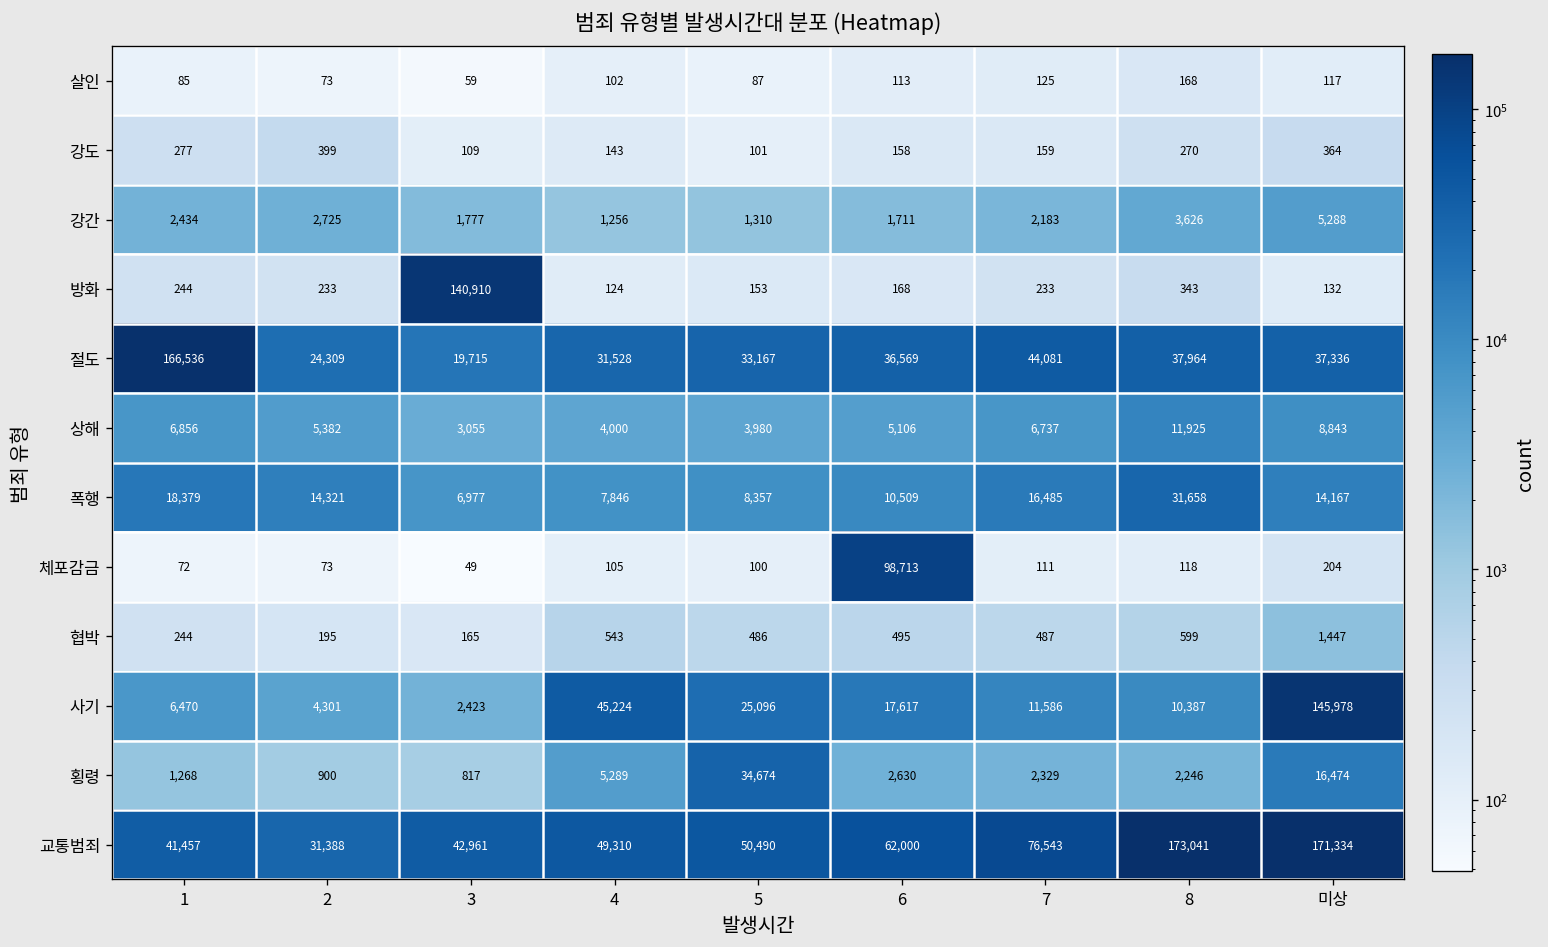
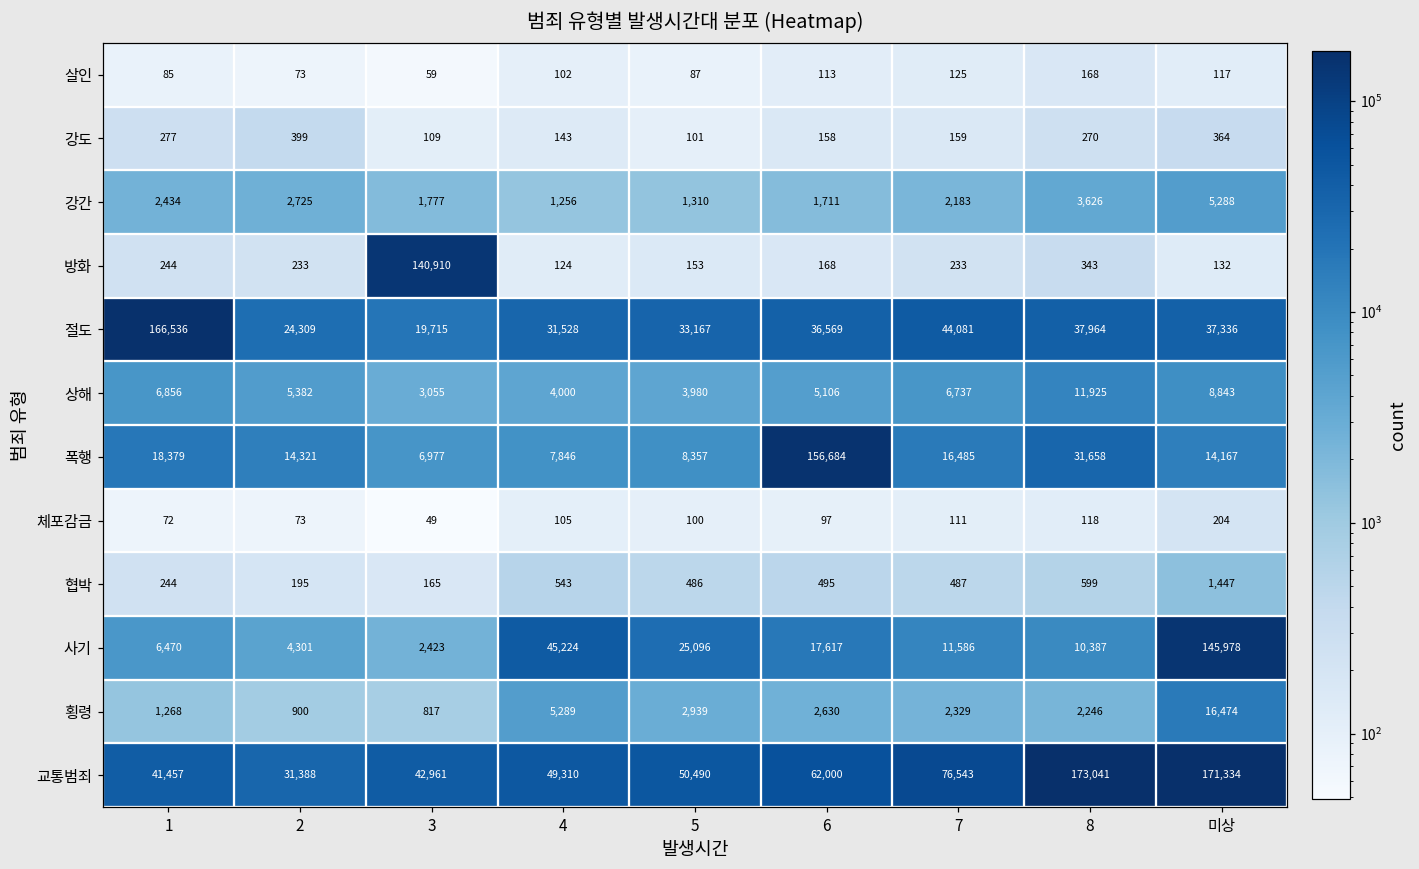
폭행, 6: 10,509 -> 156,684
체포감금, 6: 98,713 -> 97
횡령, 5: 34,674 -> 2,939
